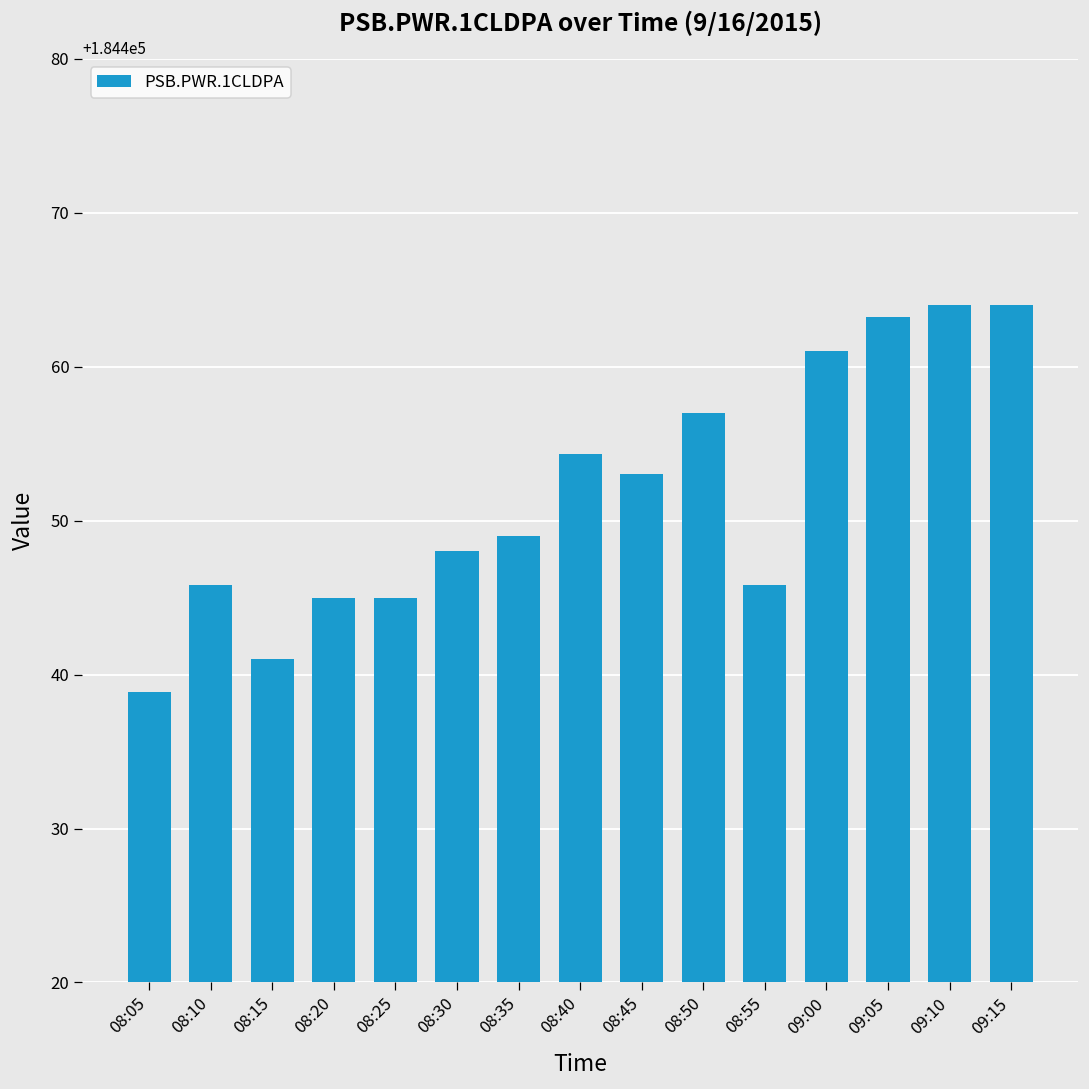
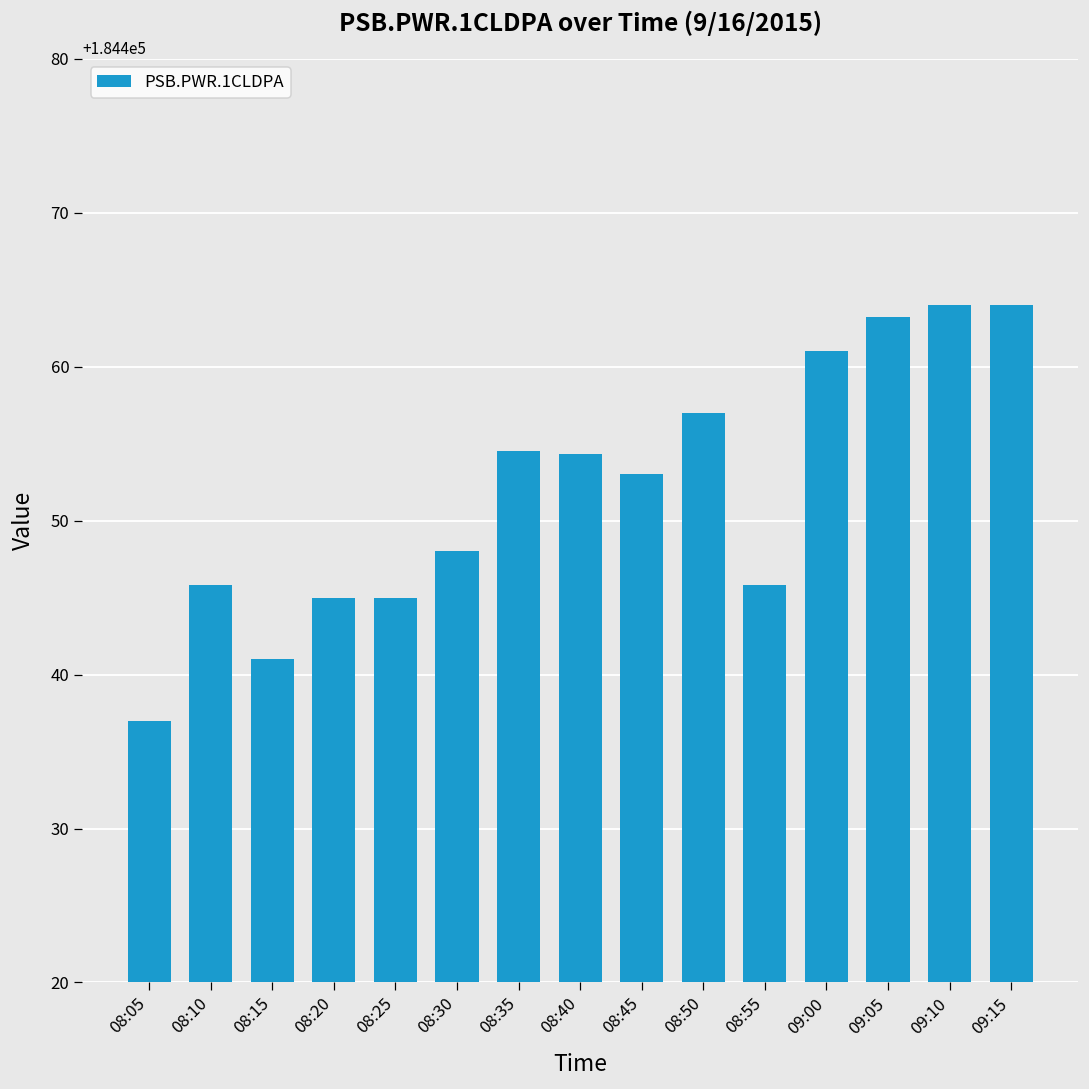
08:05: 184438.9 -> 184437.0
08:35: 184449.0 -> 184454.5
